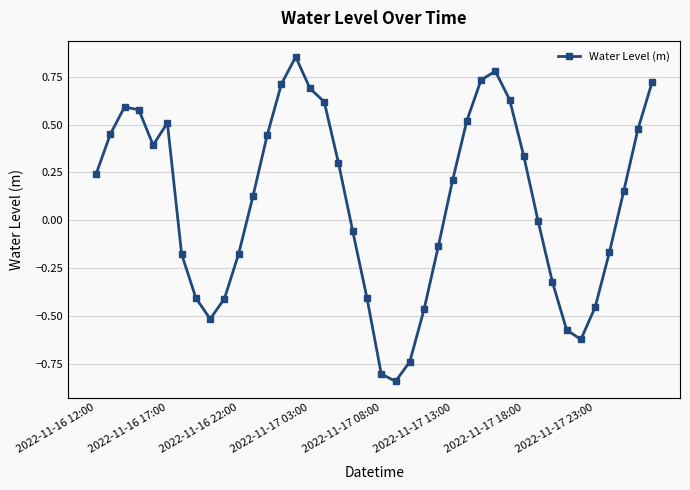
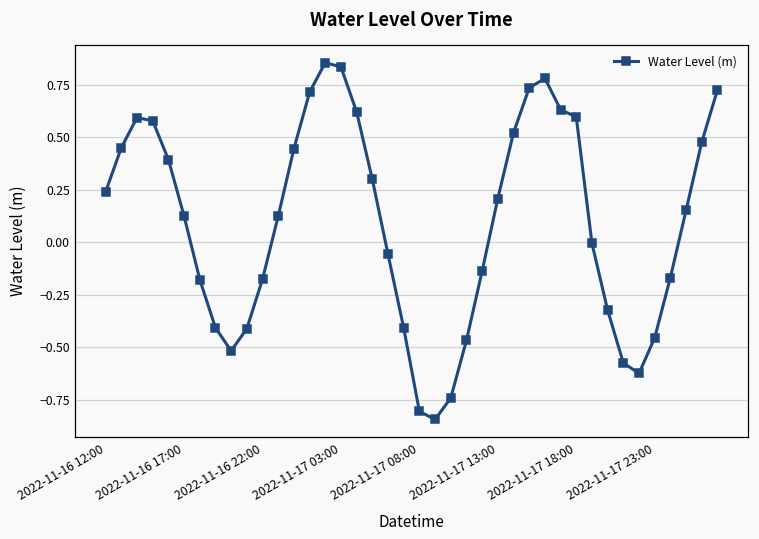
2022-11-16 17:00: 0.51 -> 0.12
2022-11-17 03:00: 0.69 -> 0.83
2022-11-17 18:00: 0.33 -> 0.60
